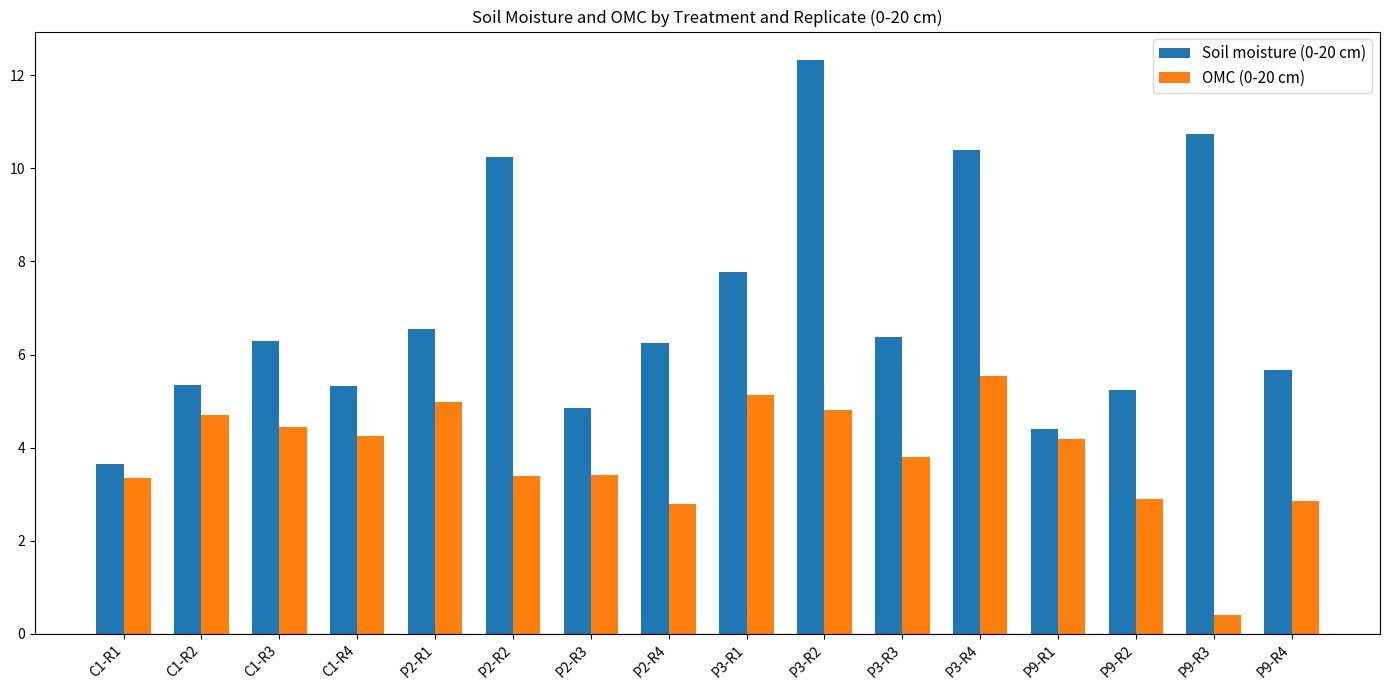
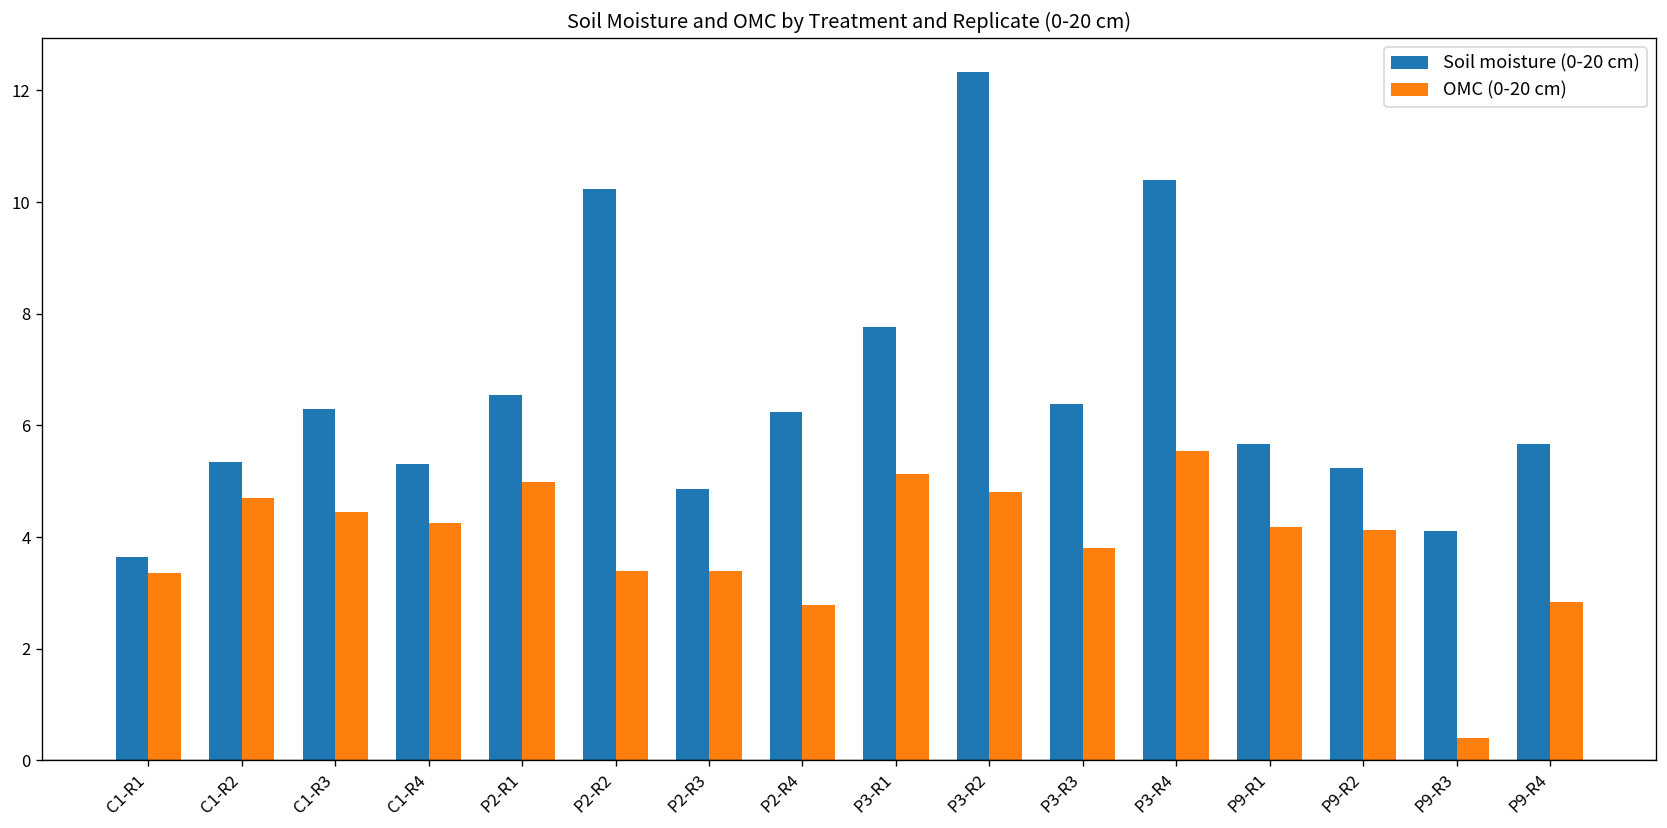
Soil moisture (0-20 cm), P9-R1: 4.4 -> 5.7
OMC (0-20 cm), P9-R2: 2.9 -> 4.1
Soil moisture (0-20 cm), P9-R3: 10.7 -> 4.1
